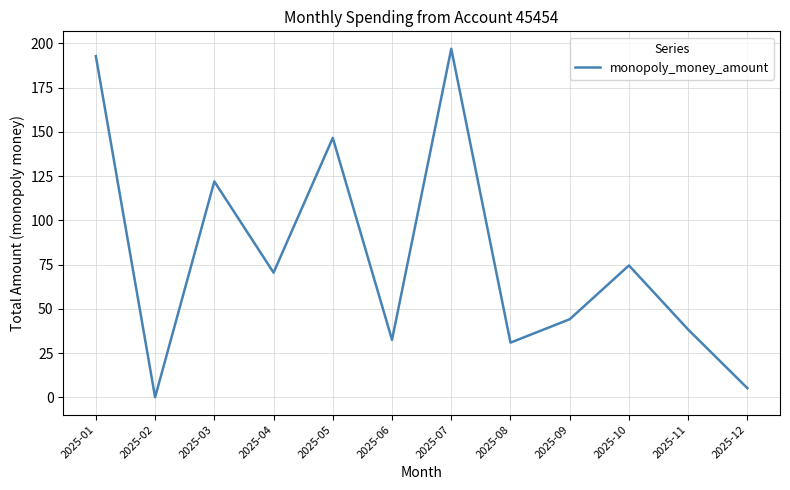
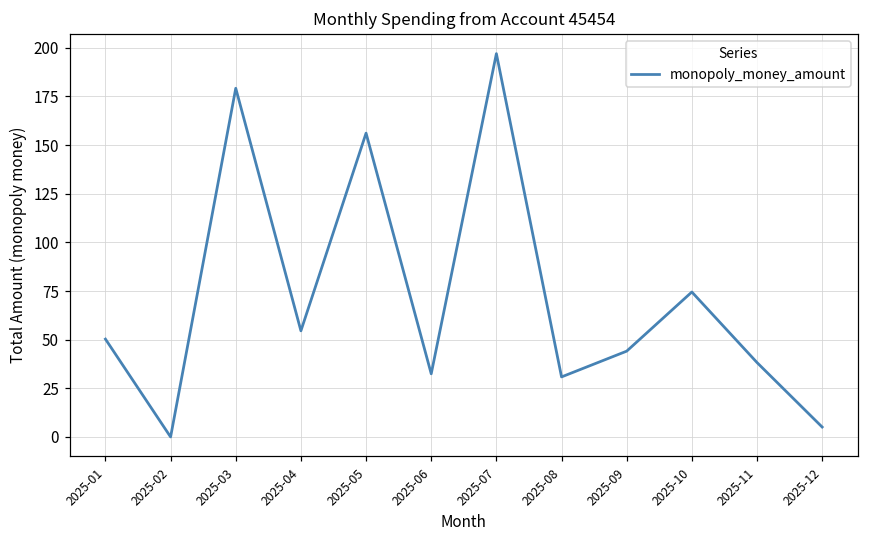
2025-01: 193 -> 50
2025-03: 122 -> 179
2025-04: 70 -> 55
2025-05: 147 -> 156
